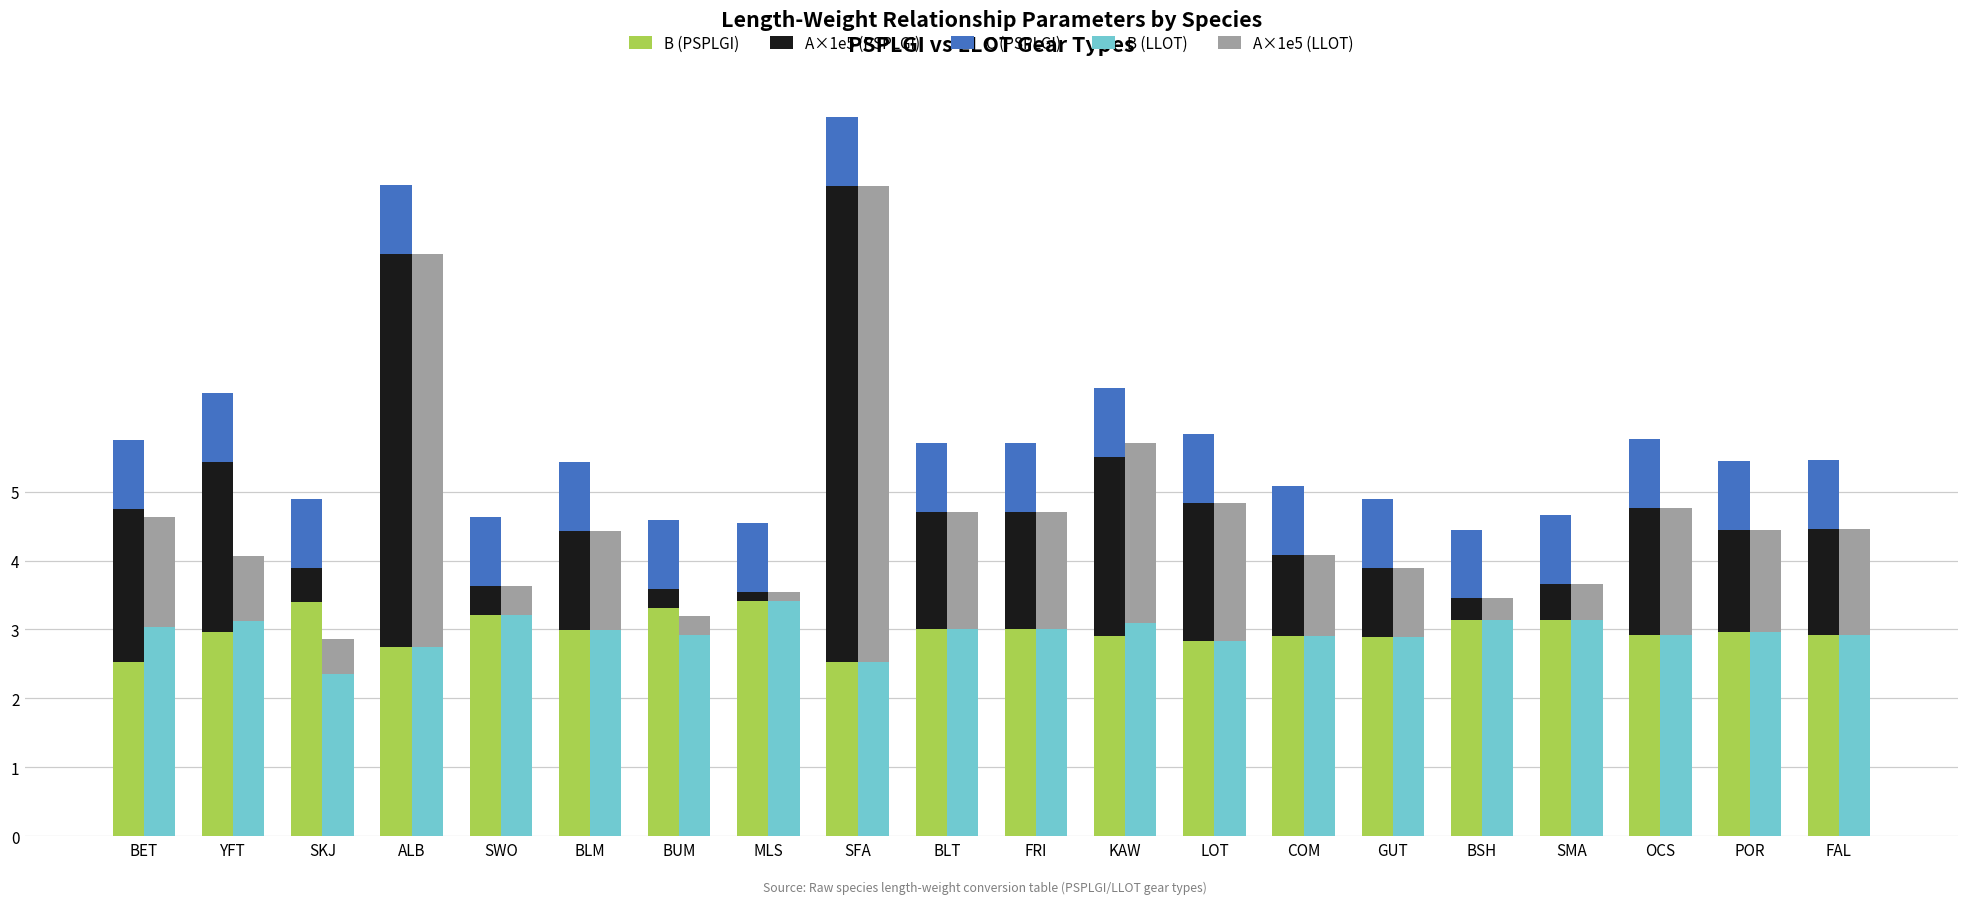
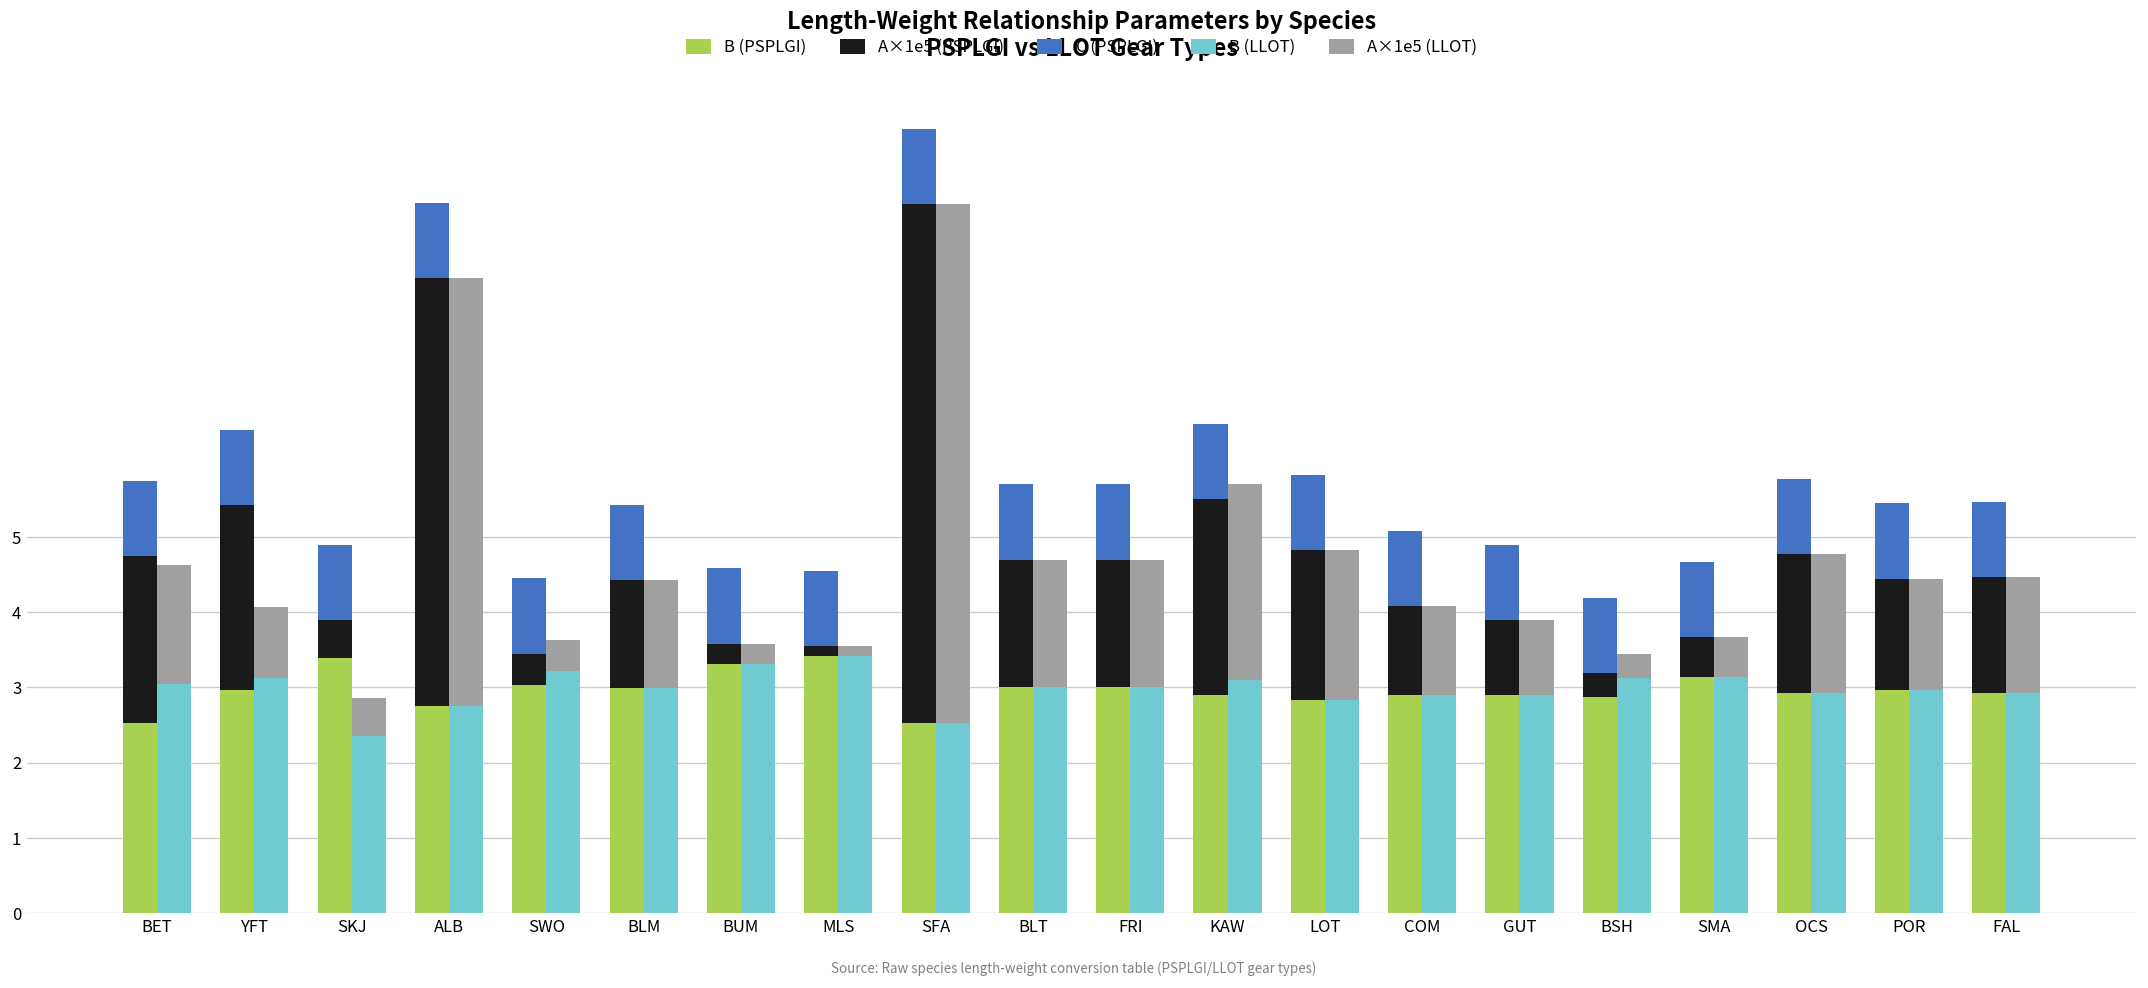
B (PSPLGI), SWO: 3.2 -> 3.0
B (LLOT), BUM: 2.9 -> 3.3
B (PSPLGI), BSH: 3.1 -> 2.9
